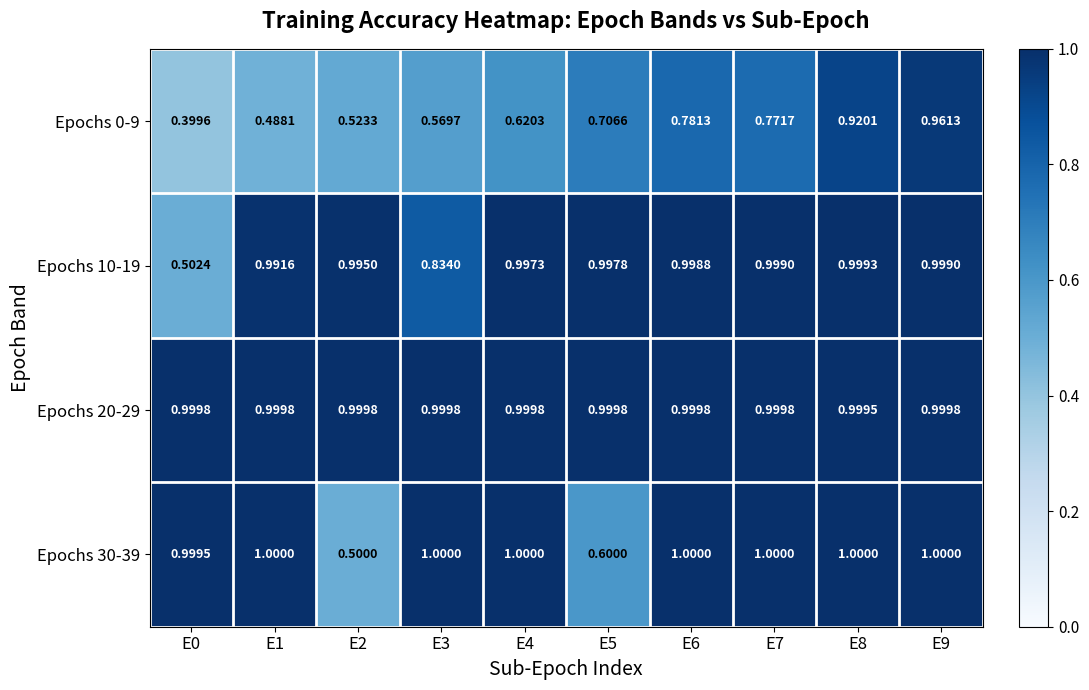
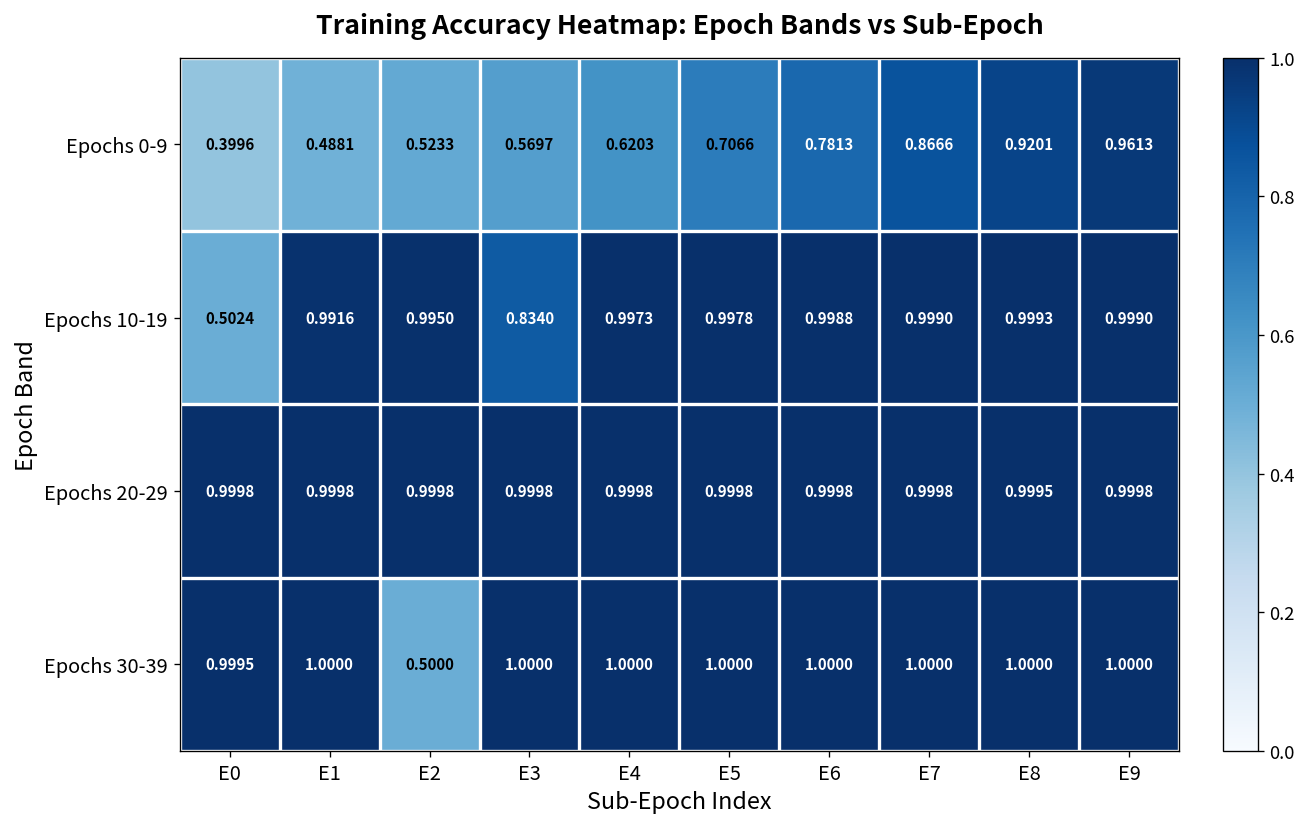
Epochs 0-9, E7: 0.7717 -> 0.8666
Epochs 30-39, E5: 0.6000 -> 1.0000
